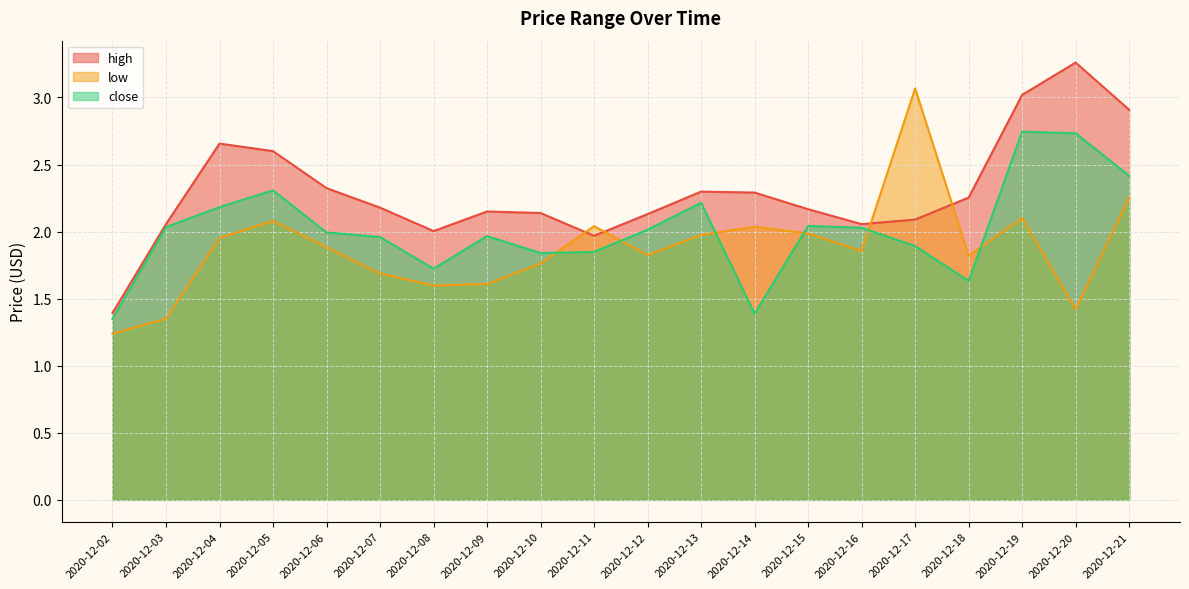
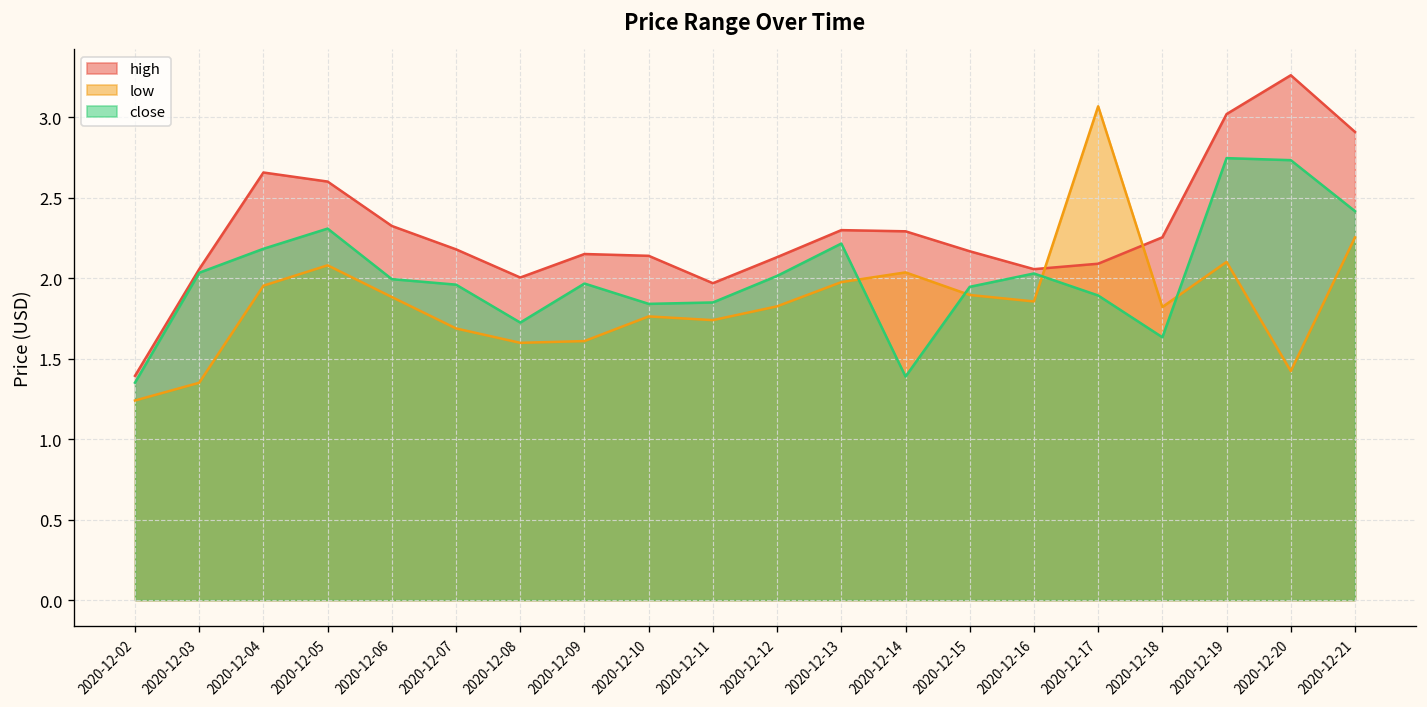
low, 2020-12-11: 2.04 -> 1.74
low, 2020-12-15: 1.99 -> 1.90
close, 2020-12-15: 2.04 -> 1.95
